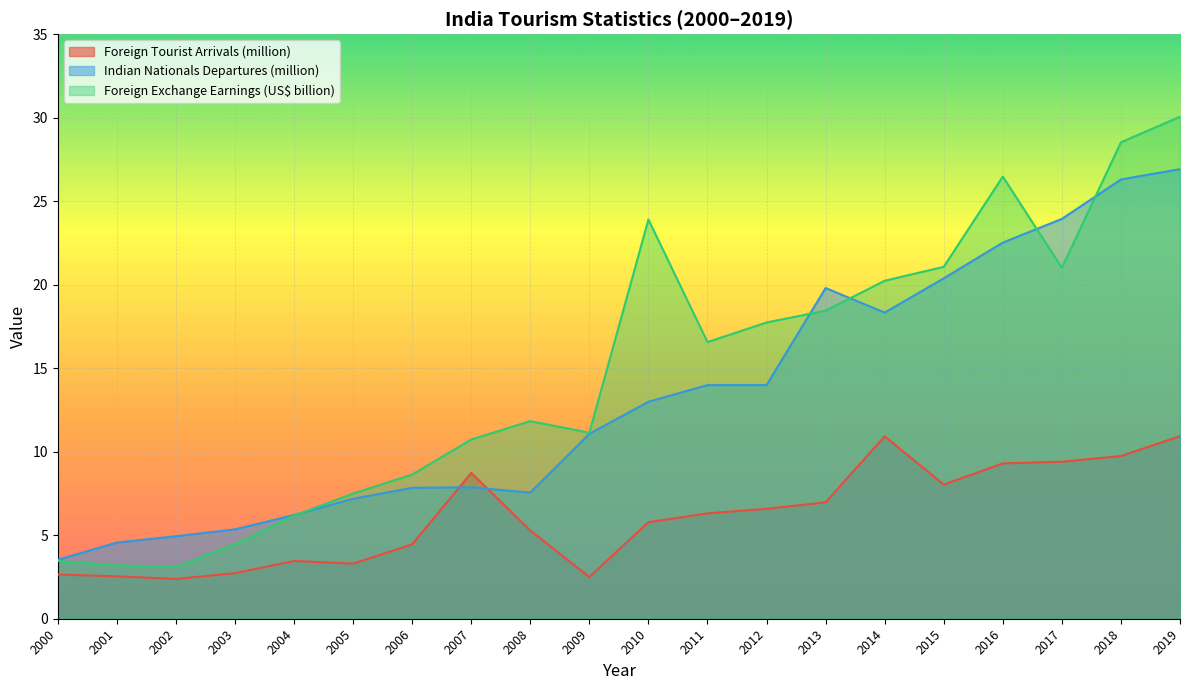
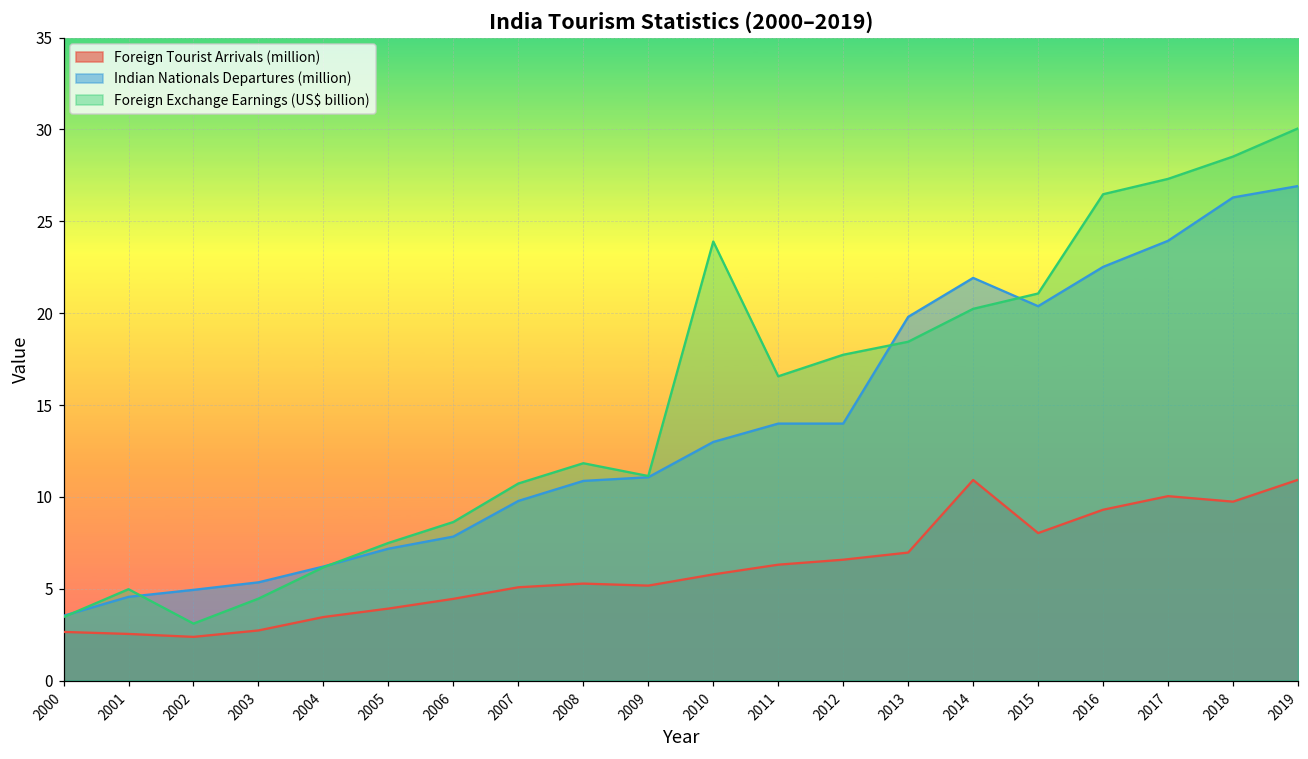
Foreign Exchange Earnings (US$ billion), 2001: 3.2 -> 5.0
Foreign Tourist Arrivals (million), 2005: 3.3 -> 3.9
Foreign Tourist Arrivals (million), 2007: 8.7 -> 5.1
Indian Nationals Departures (million), 2007: 7.9 -> 9.8
Indian Nationals Departures (million), 2008: 7.6 -> 10.9
Foreign Tourist Arrivals (million), 2009: 2.5 -> 5.2
Indian Nationals Departures (million), 2014: 18.3 -> 21.9
Foreign Tourist Arrivals (million), 2017: 9.4 -> 10.0
Foreign Exchange Earnings (US$ billion), 2017: 21.0 -> 27.3
